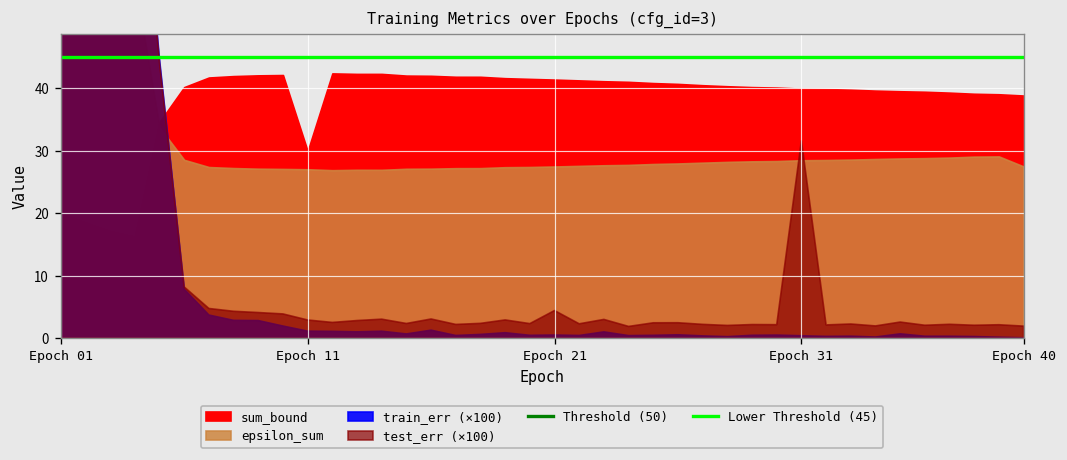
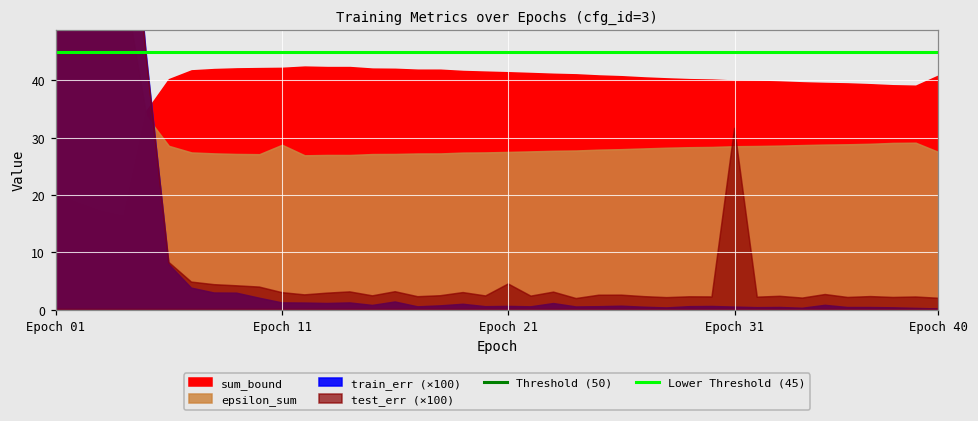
sum_bound, Epoch 11: 30 -> 42
epsilon_sum, Epoch 11: 27 -> 29
sum_bound, Epoch 40: 39 -> 41
